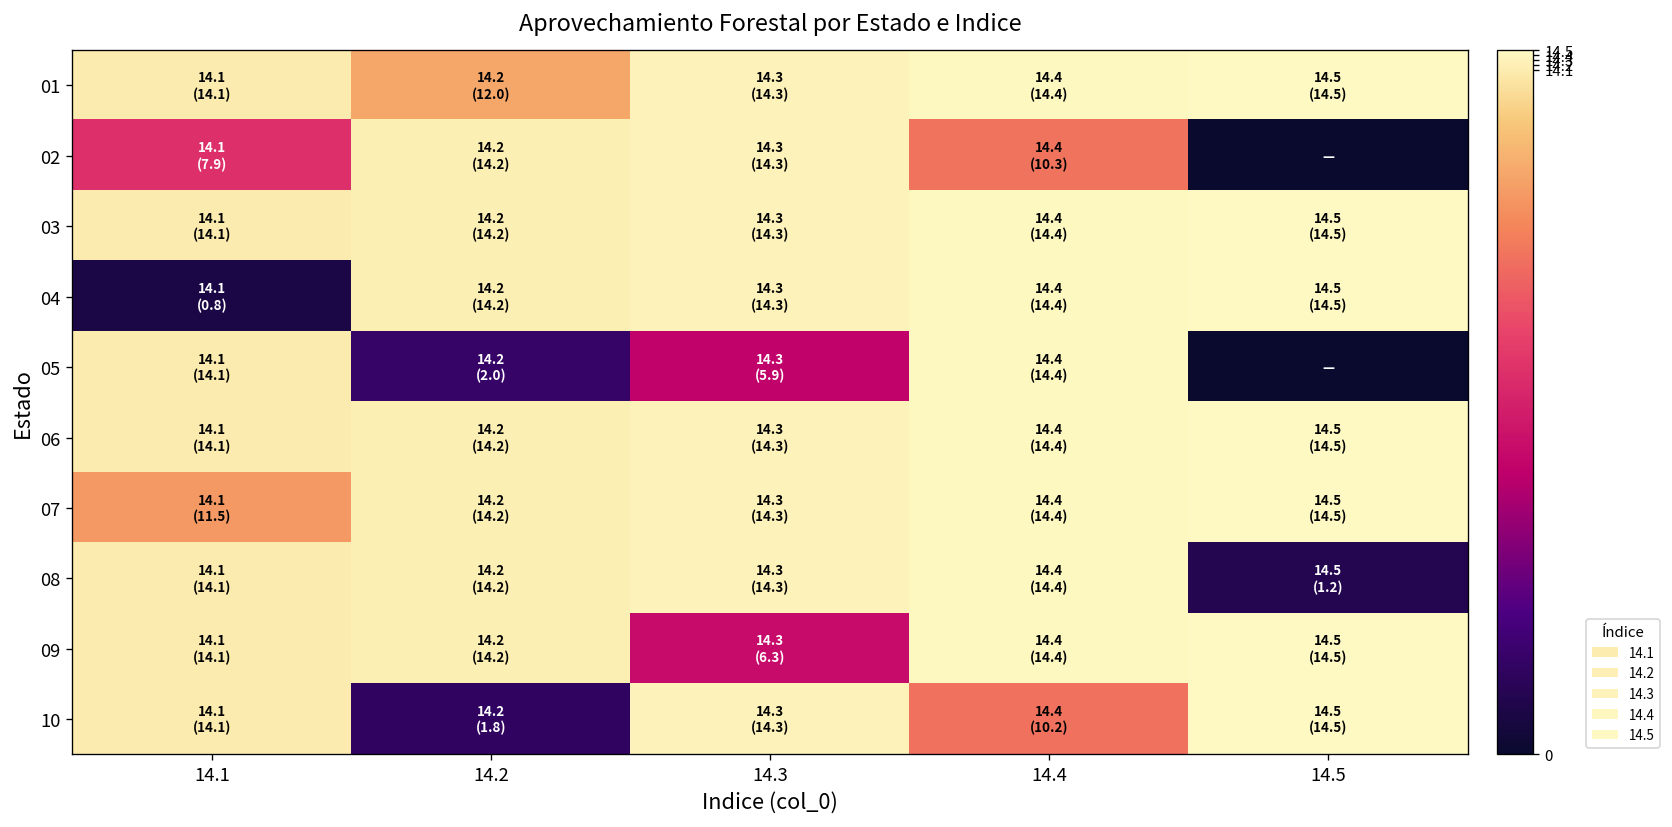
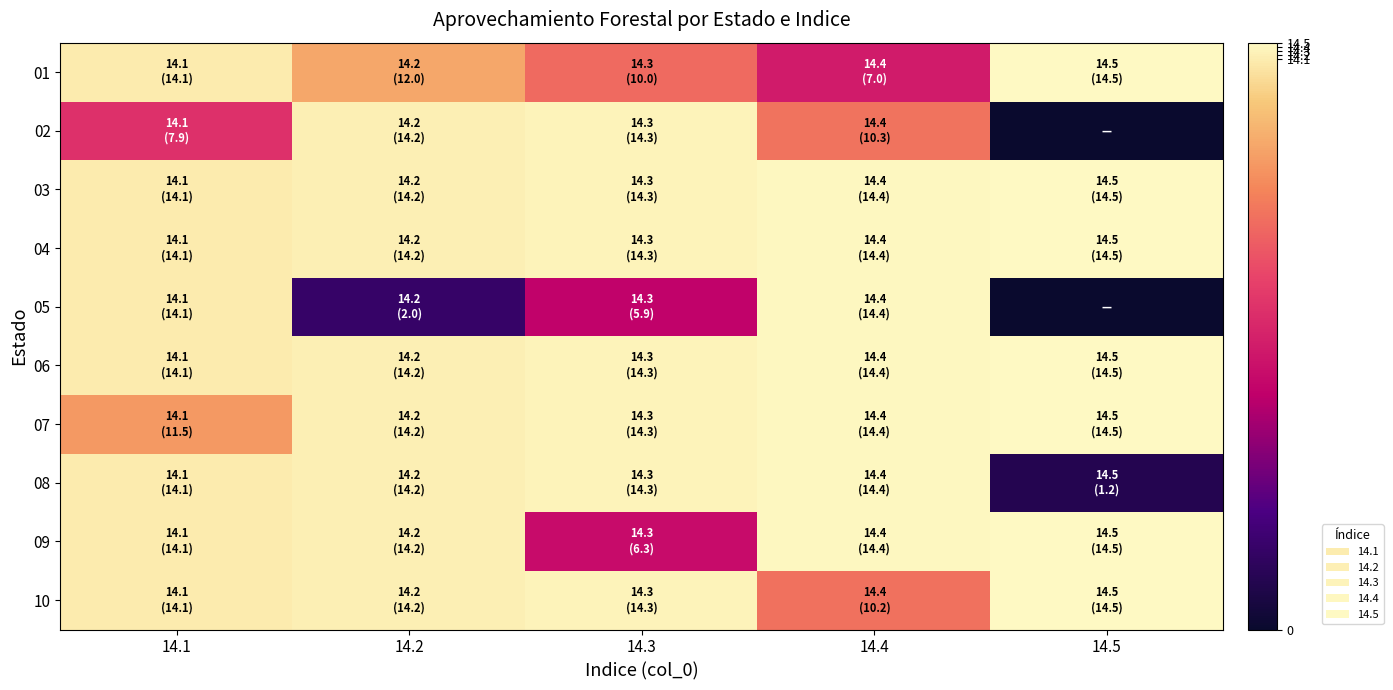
01, 14.3: (14.3) -> (10.0)
01, 14.4: (14.4) -> (7.0)
04, 14.1: (0.8) -> (14.1)
10, 14.2: (1.8) -> (14.2)
